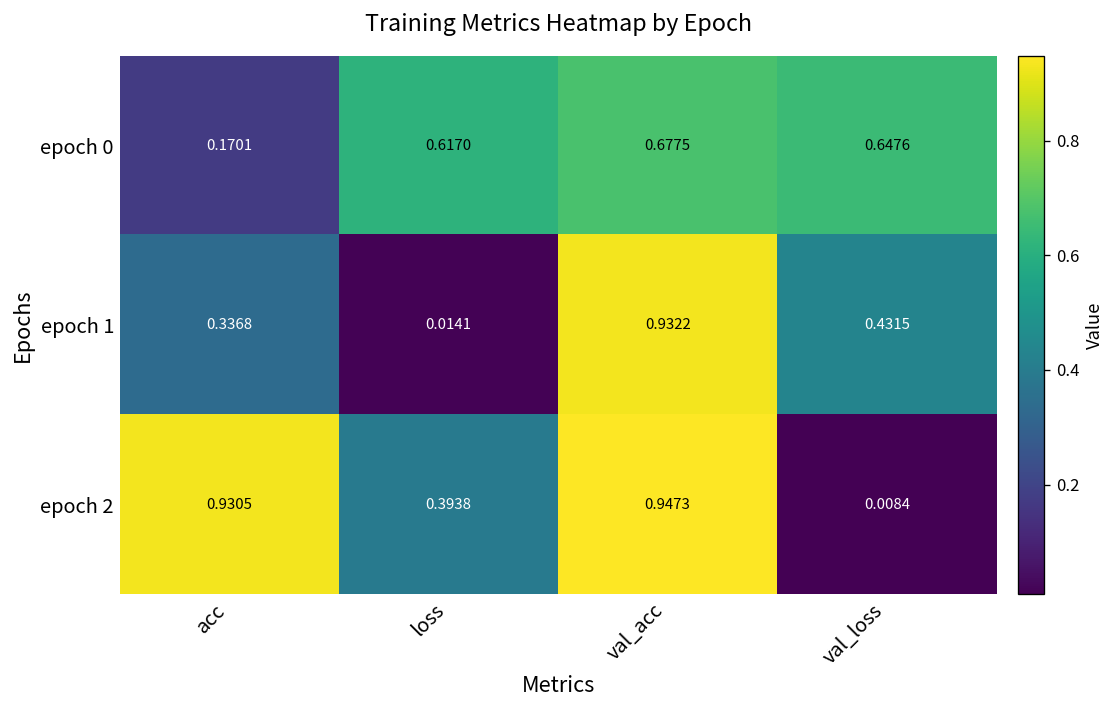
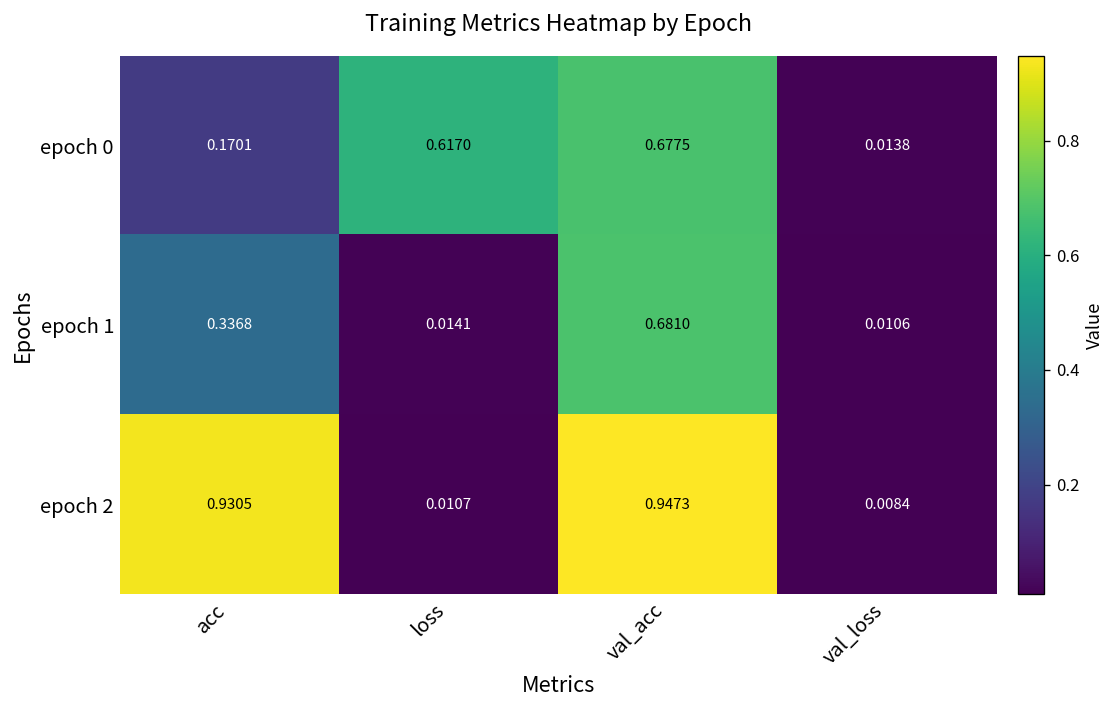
epoch 0, val_loss: 0.6476 -> 0.0138
epoch 1, val_acc: 0.9322 -> 0.6810
epoch 1, val_loss: 0.4315 -> 0.0106
epoch 2, loss: 0.3938 -> 0.0107
